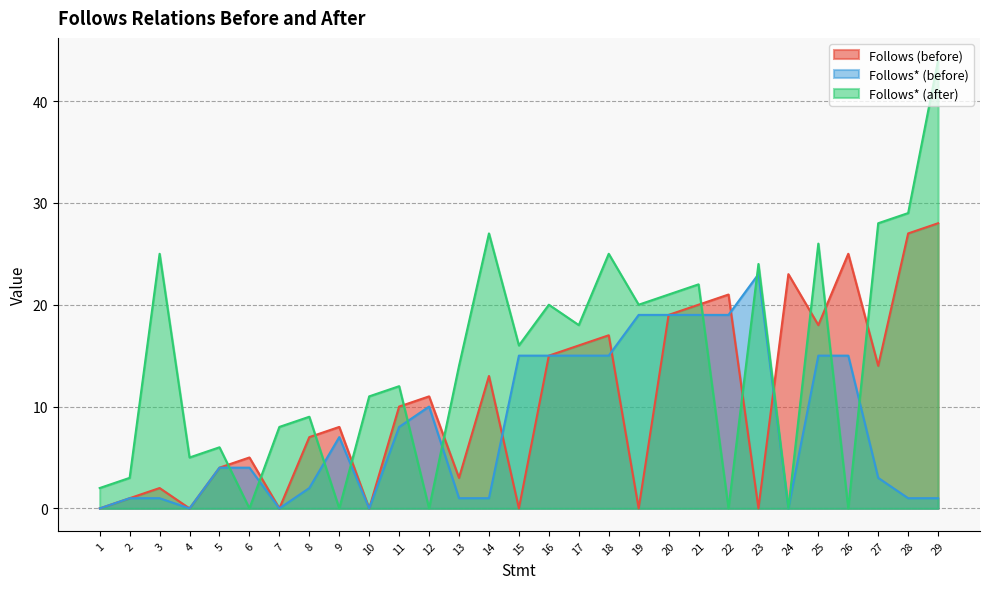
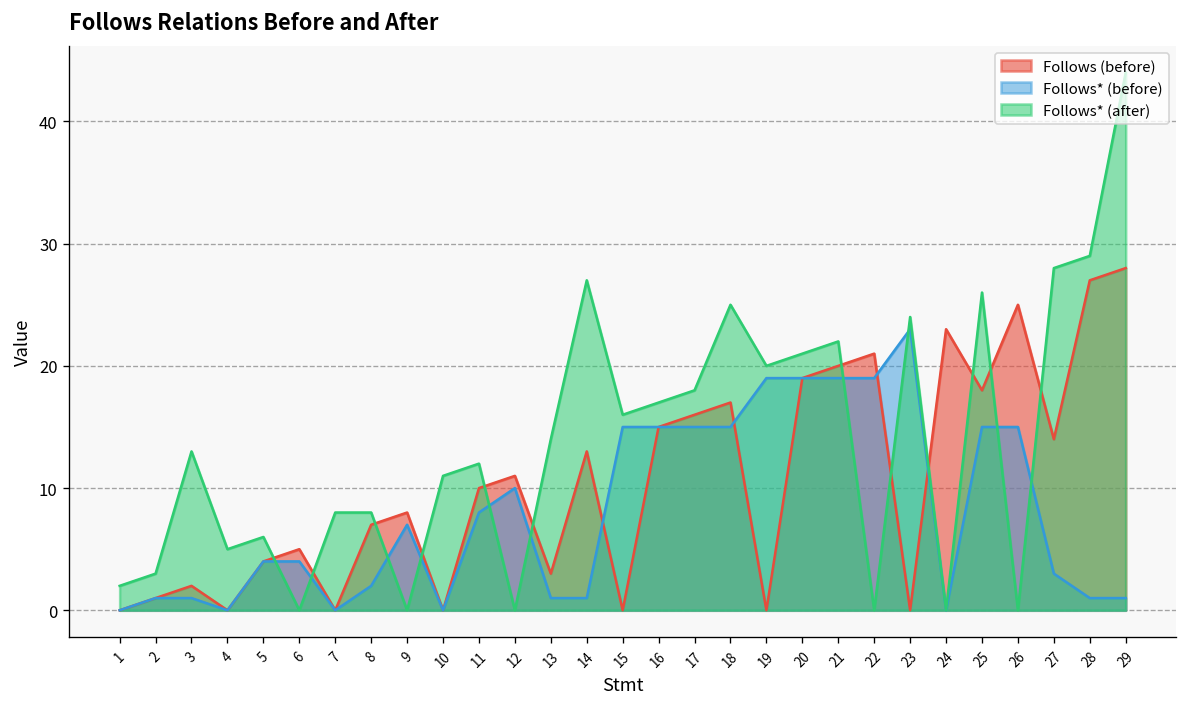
Follows* (after), 3: 25 -> 13
Follows* (after), 8: 9 -> 8
Follows* (after), 16: 20 -> 17
